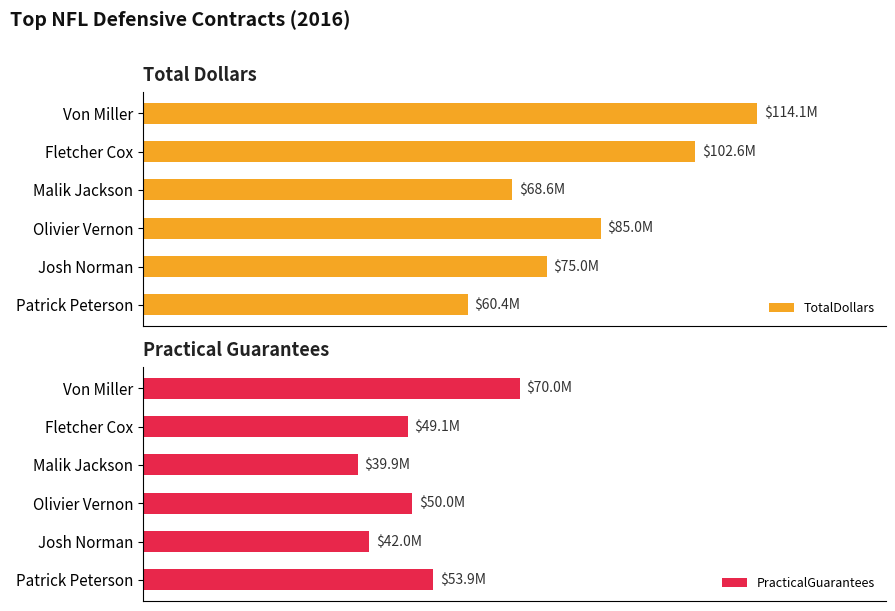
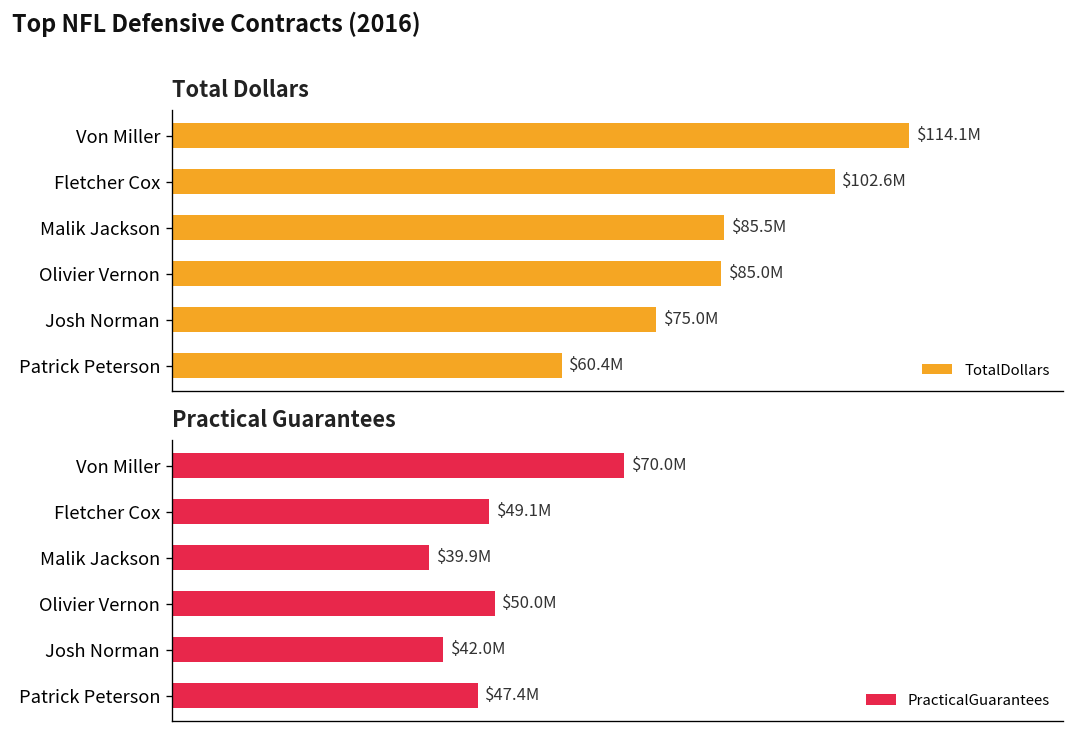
Total Dollars, Malik Jackson: $68.6M -> $85.5M
Practical Guarantees, Patrick Peterson: $53.9M -> $47.4M
